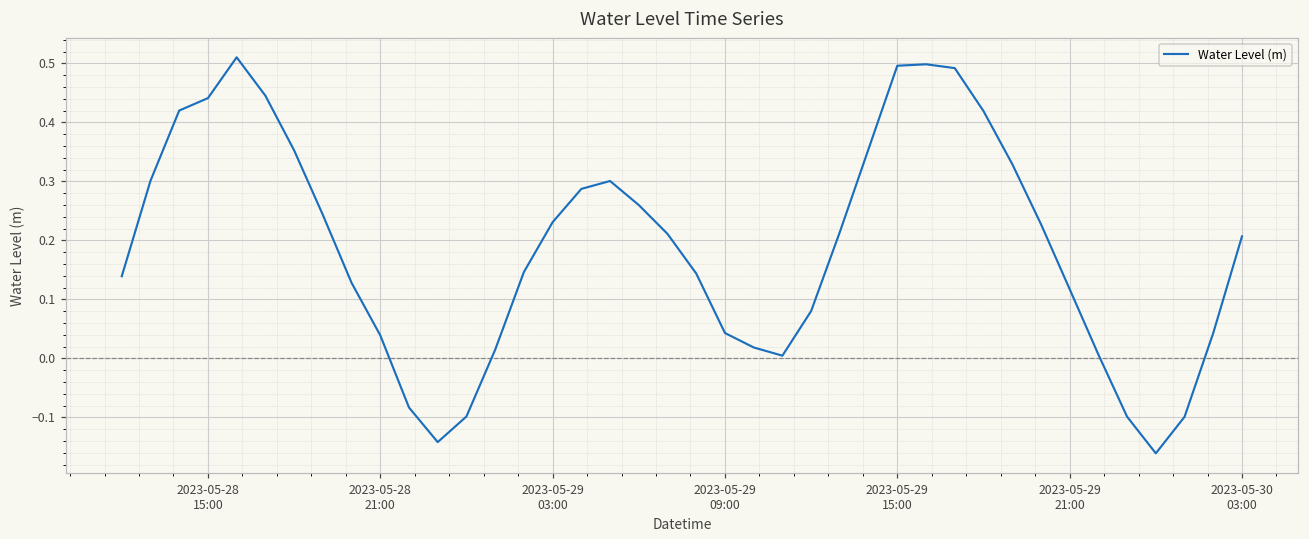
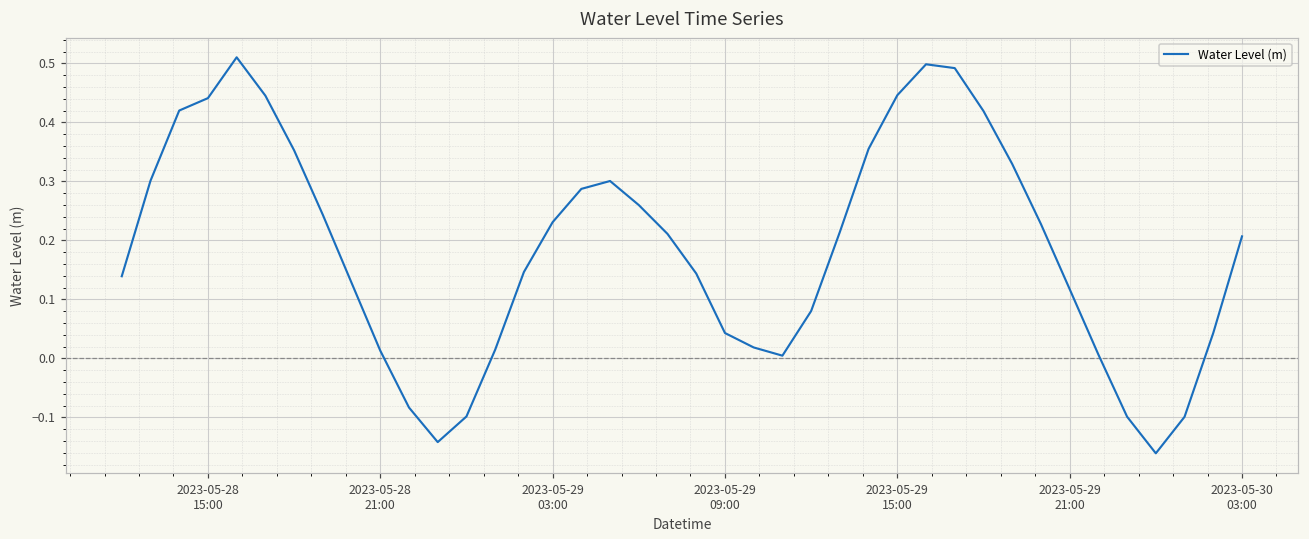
2023-05-28 21:00: 0.04 -> 0.01
2023-05-29 15:00: 0.50 -> 0.45
